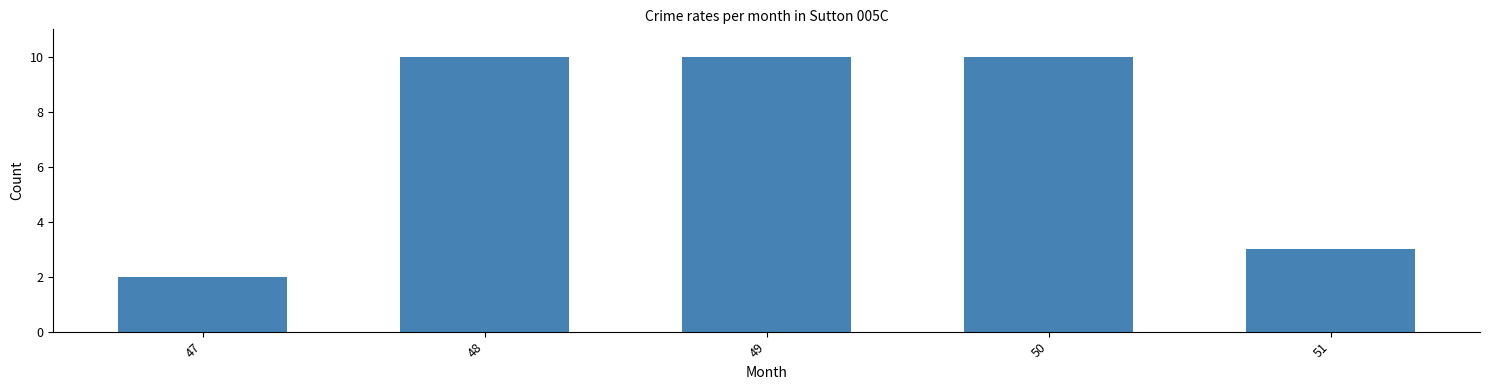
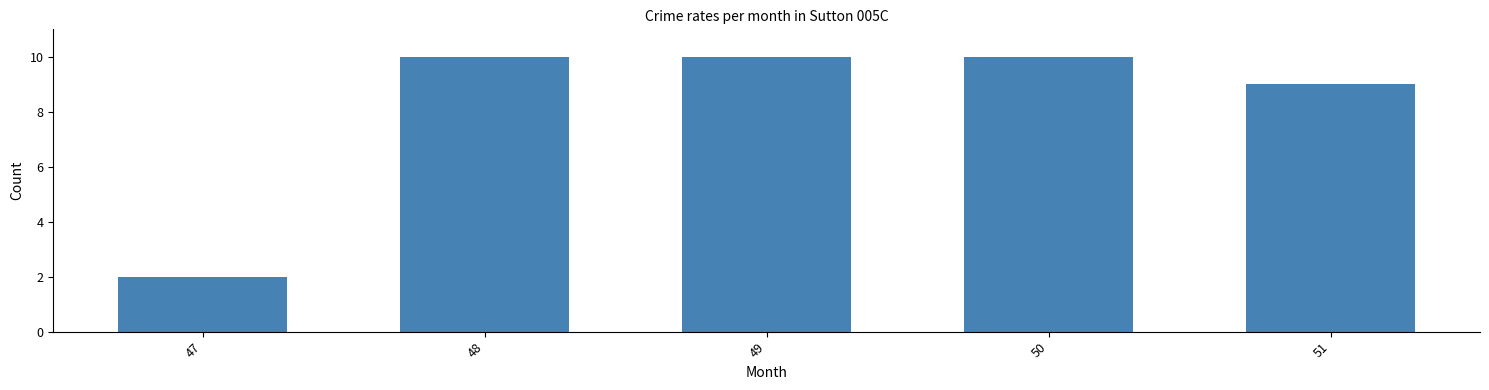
51: 3 -> 9
